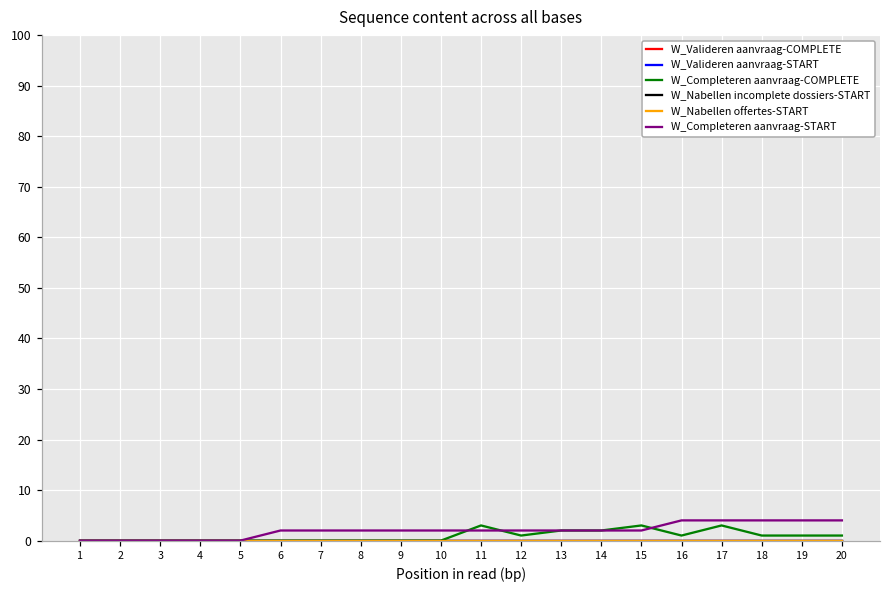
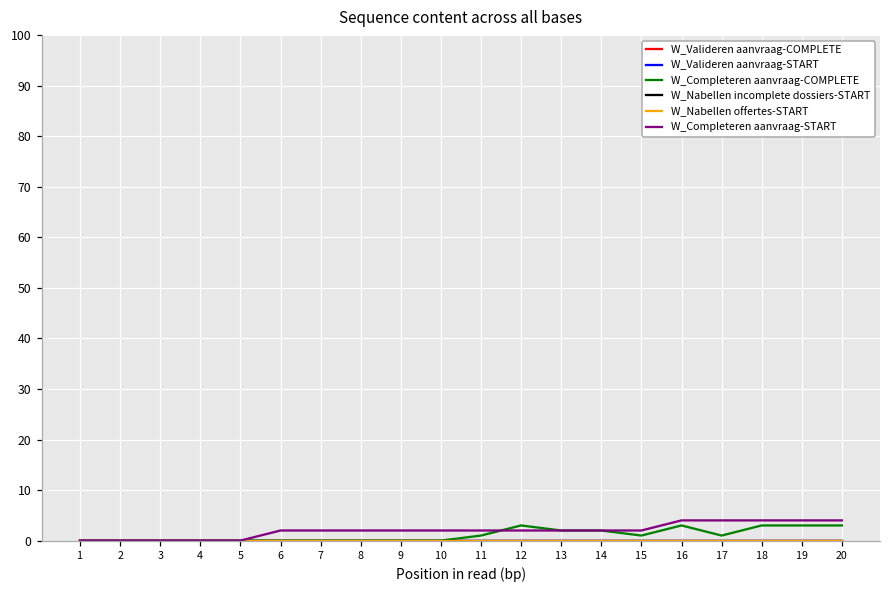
W_Completeren aanvraag-COMPLETE, 11: 3 -> 1
W_Completeren aanvraag-COMPLETE, 12: 1 -> 3
W_Completeren aanvraag-COMPLETE, 15: 3 -> 1
W_Completeren aanvraag-COMPLETE, 16: 1 -> 3
W_Completeren aanvraag-COMPLETE, 17: 3 -> 1
W_Completeren aanvraag-COMPLETE, 18: 1 -> 3
W_Completeren aanvraag-COMPLETE, 19: 1 -> 3
W_Completeren aanvraag-COMPLETE, 20: 1 -> 3
